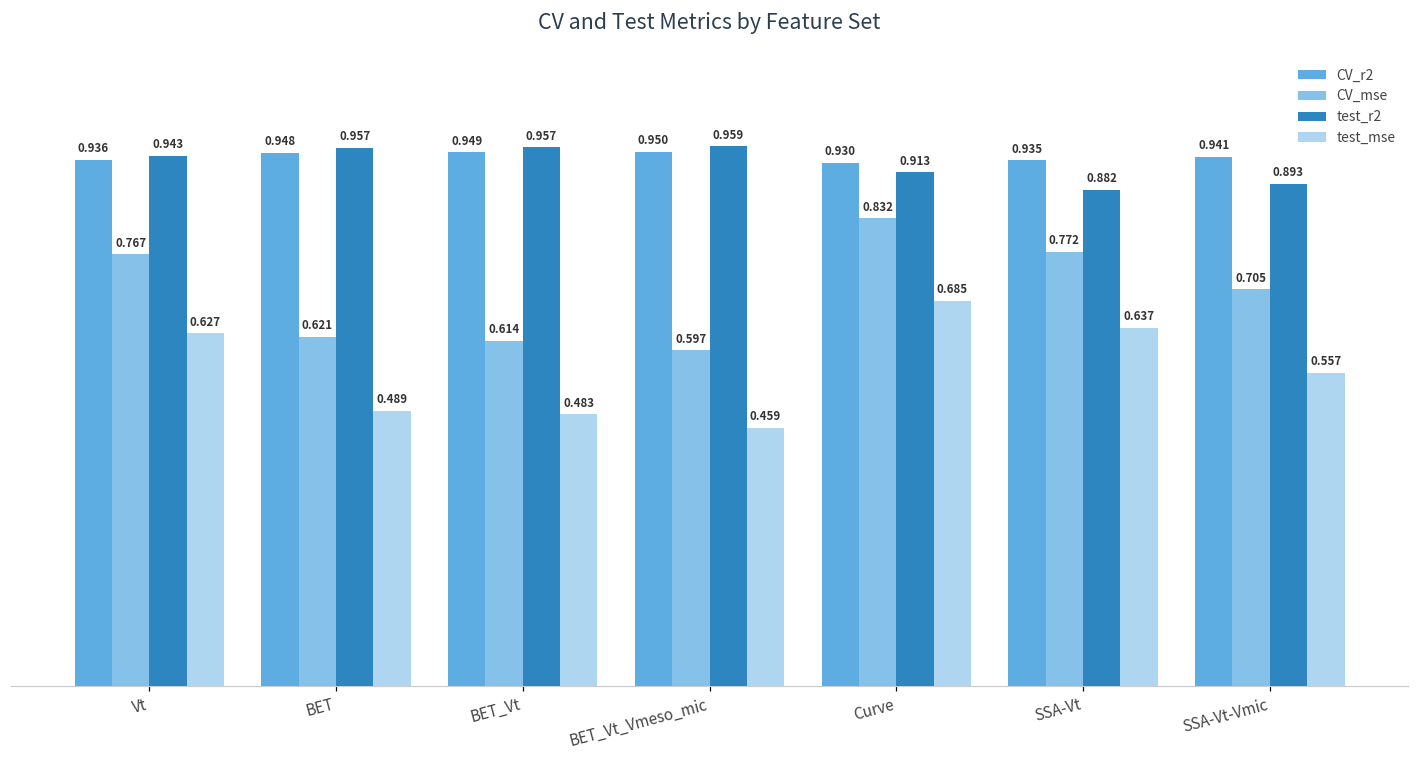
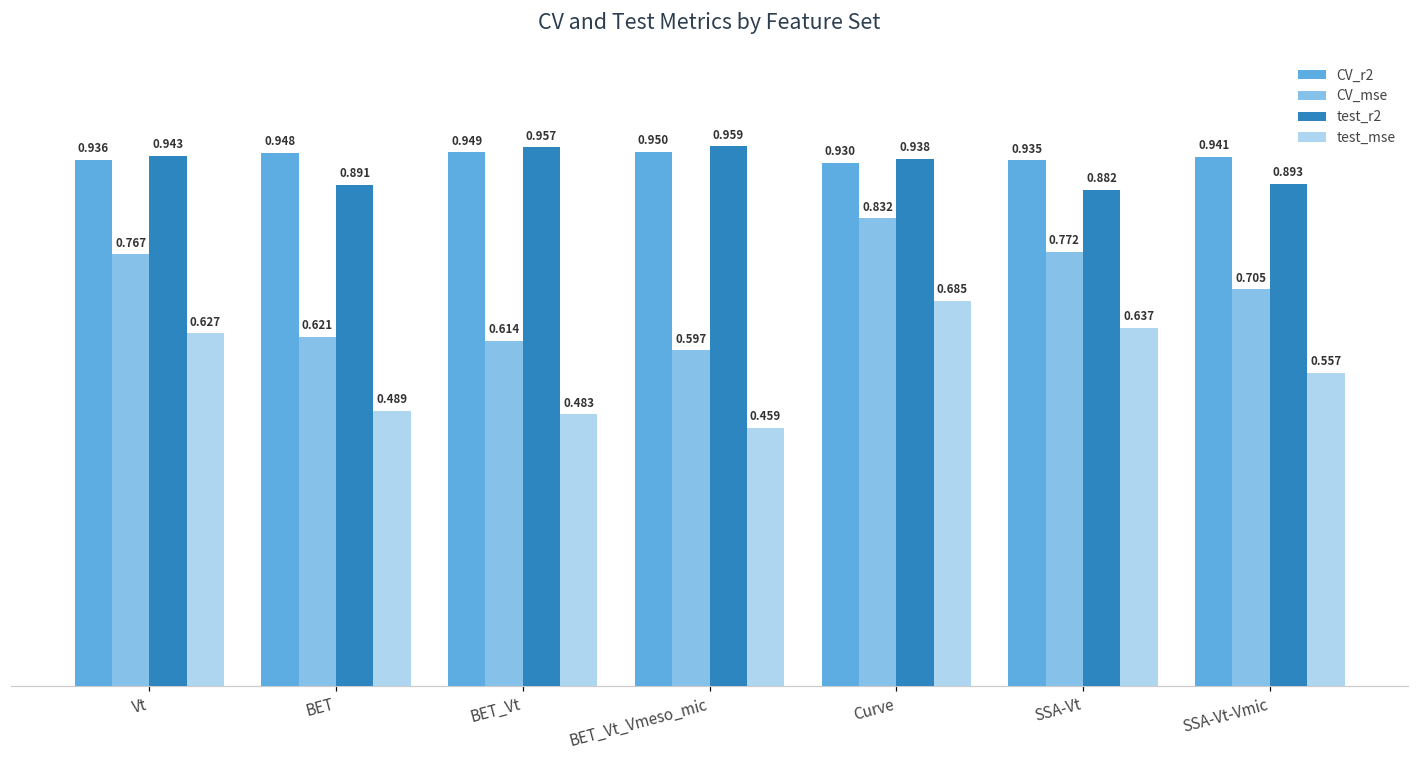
test_r2, BET: 0.957 -> 0.891
test_r2, Curve: 0.913 -> 0.938
